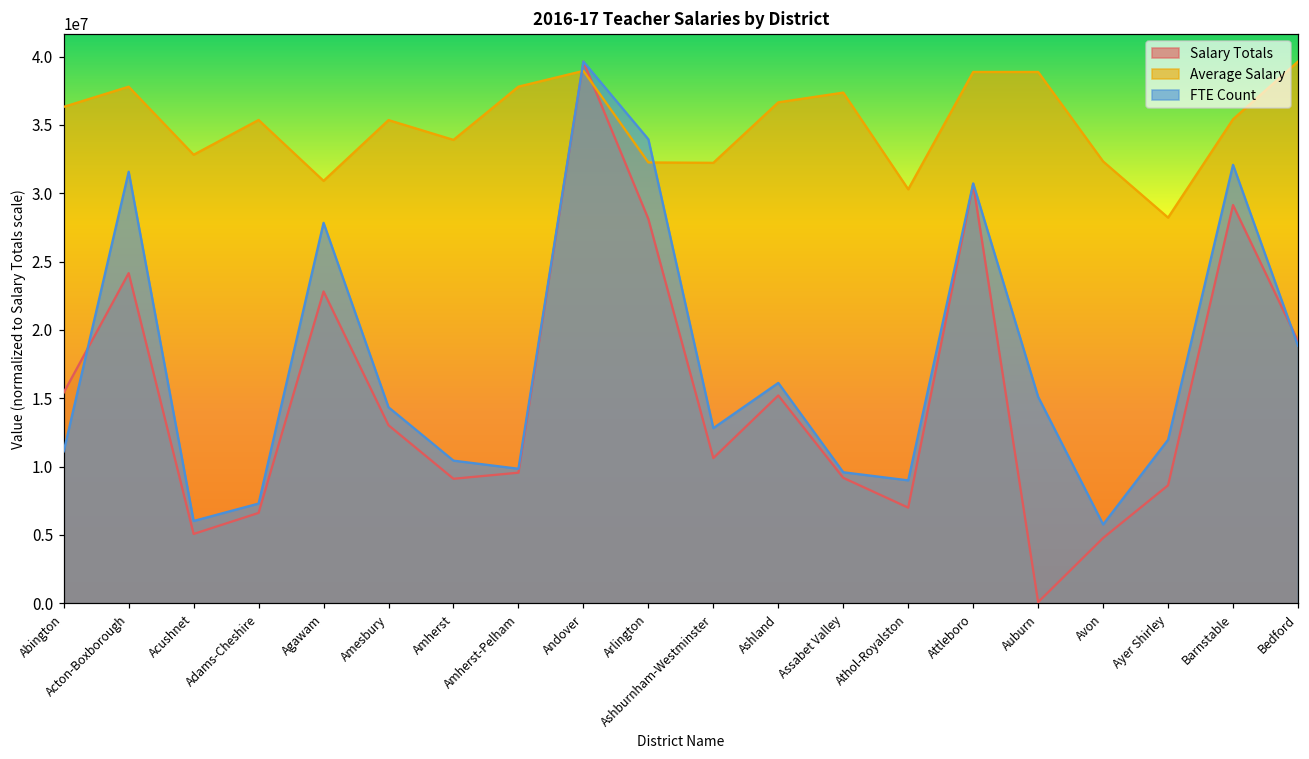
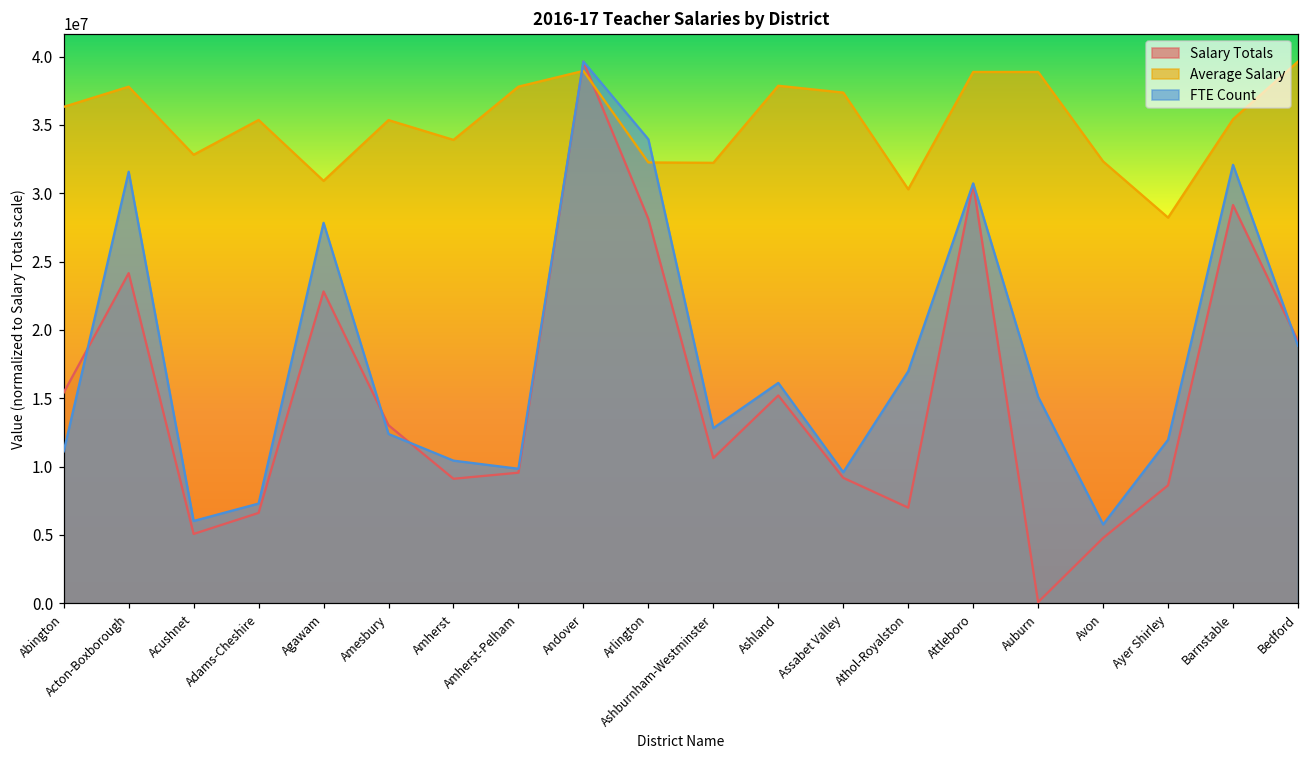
FTE Count, Amesbury: 14300000 -> 12400000
Average Salary, Ashland: 36700000 -> 37900000
FTE Count, Athol-Royalston: 9000000 -> 17000000
